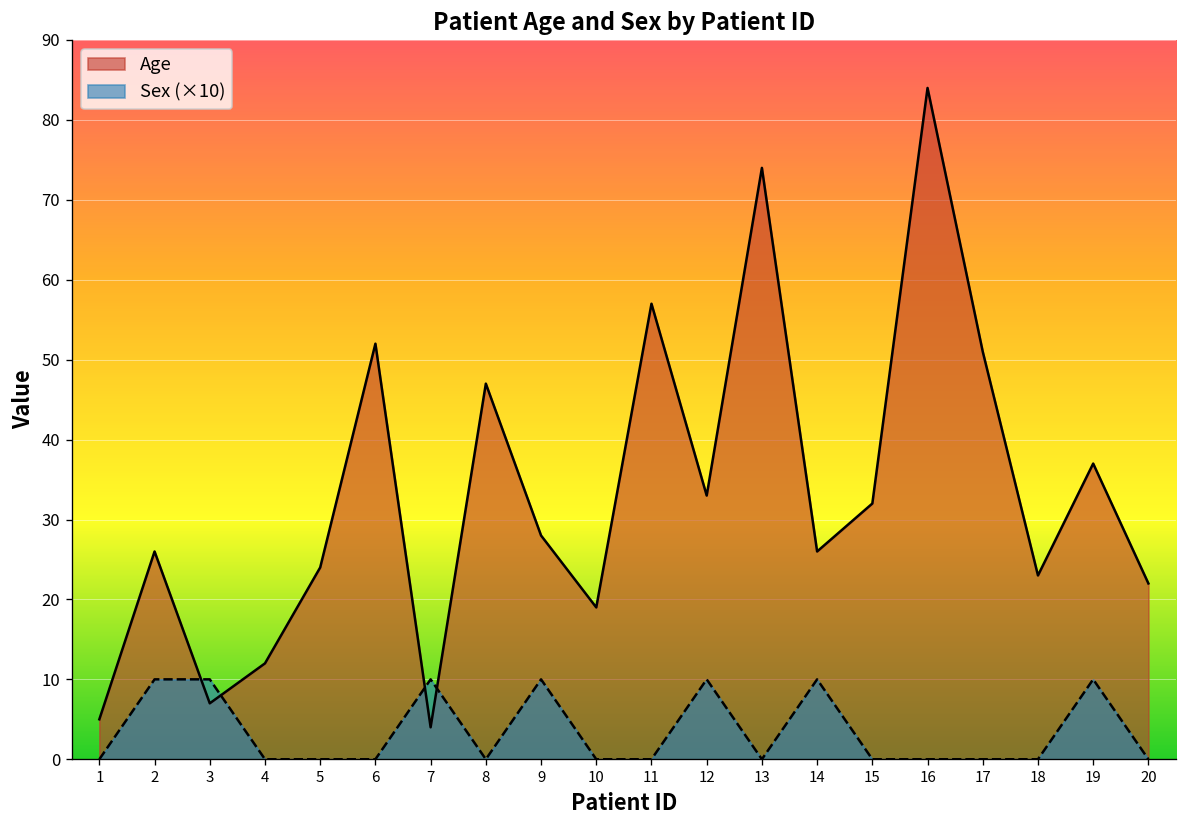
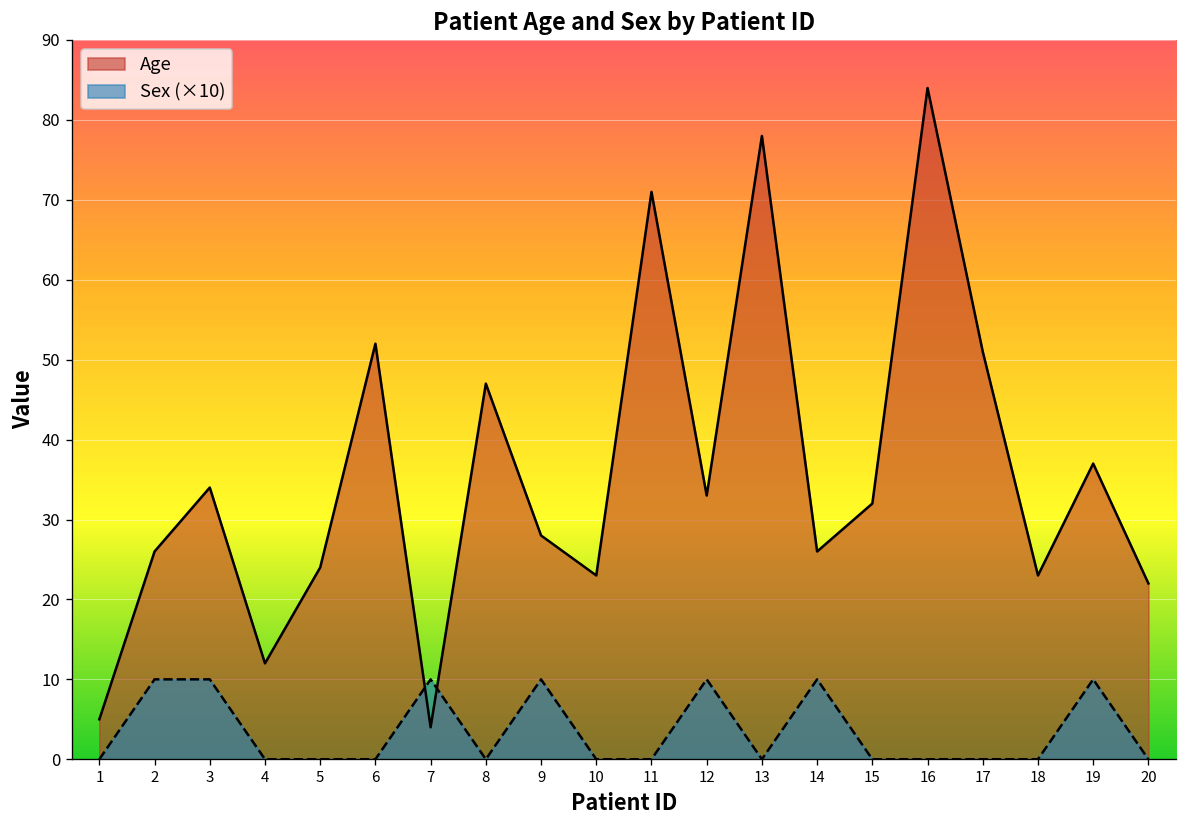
Age, 3: 7 -> 34
Age, 10: 19 -> 23
Age, 11: 57 -> 71
Age, 13: 74 -> 78
